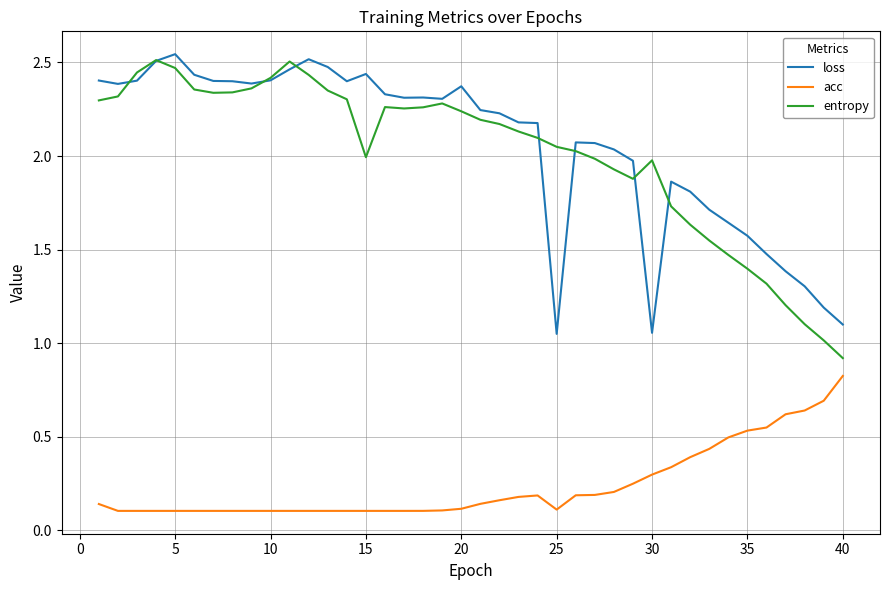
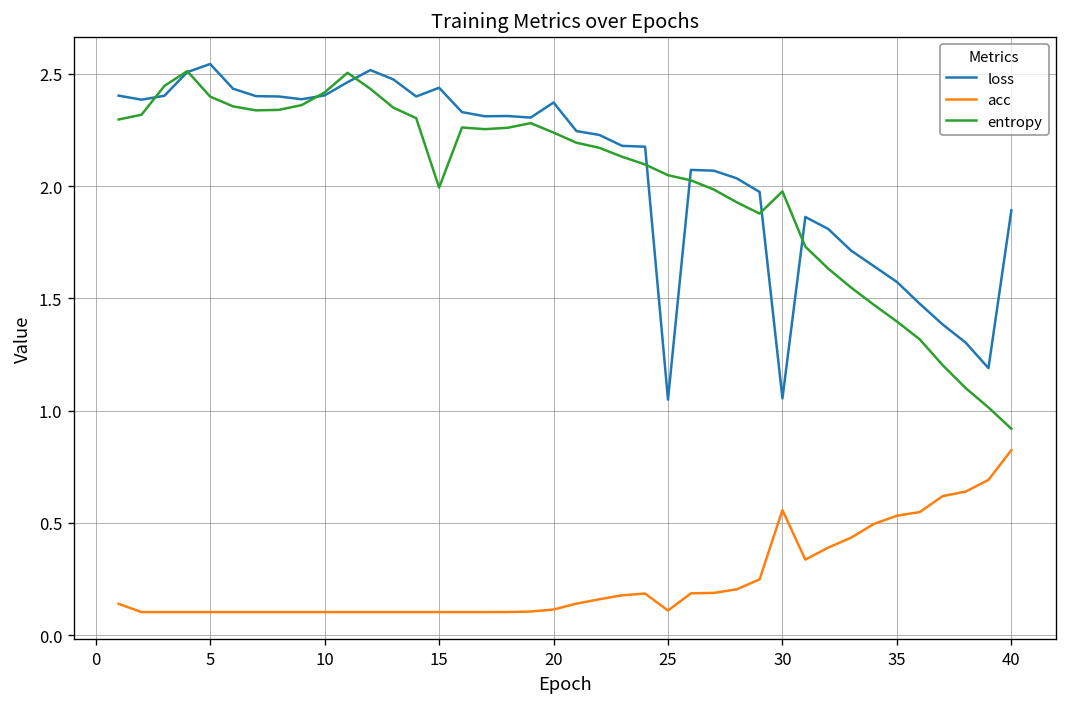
entropy, 5: 2.47 -> 2.40
acc, 30: 0.30 -> 0.56
loss, 40: 1.10 -> 1.89
